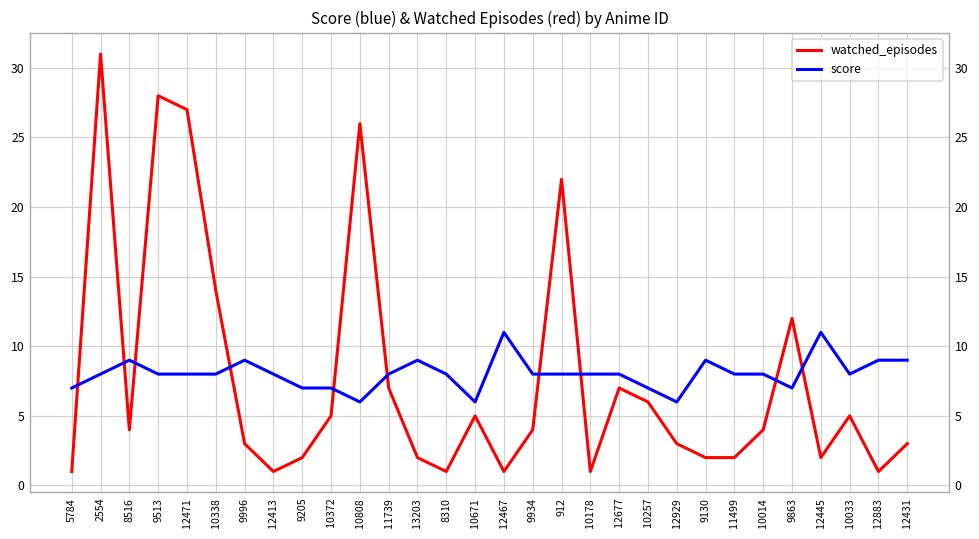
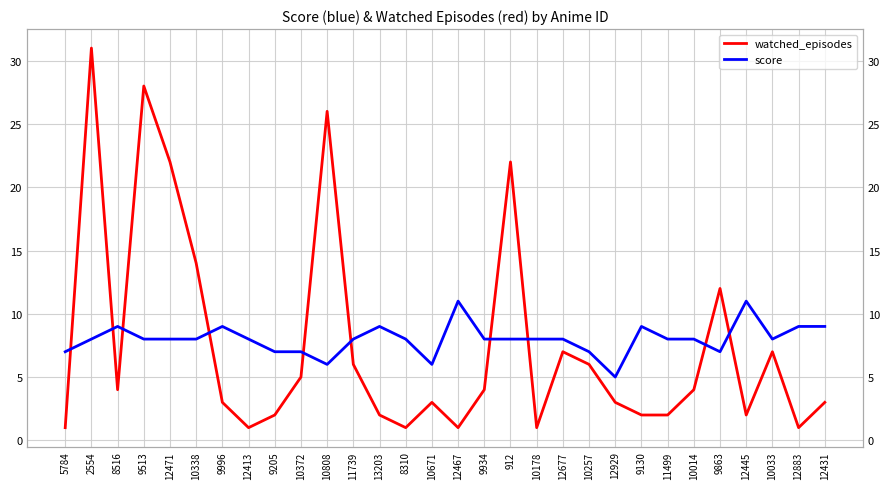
watched_episodes, 12471: 27 -> 22
watched_episodes, 11739: 7 -> 6
watched_episodes, 10671: 5 -> 3
score, 12929: 6 -> 5
watched_episodes, 10033: 5 -> 7
